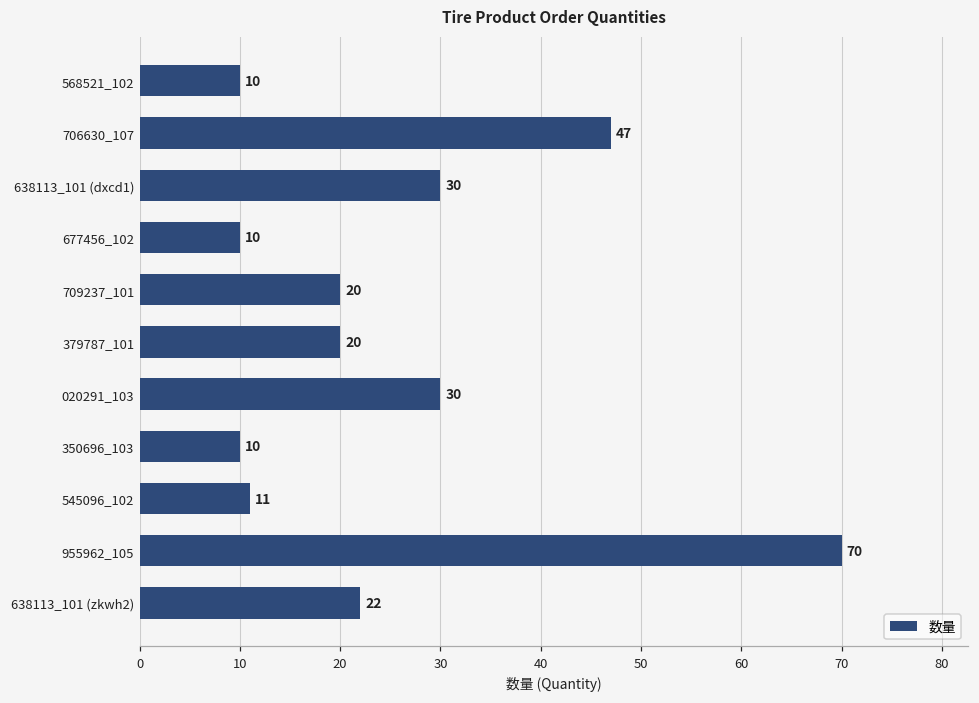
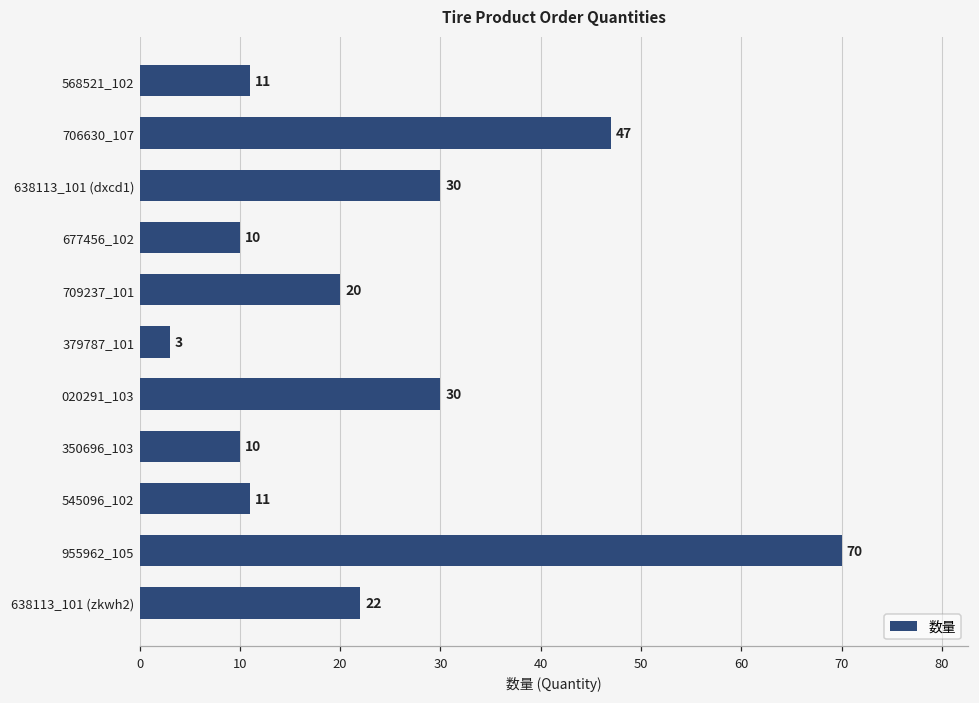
568521_102: 10 -> 11
379787_101: 20 -> 3
